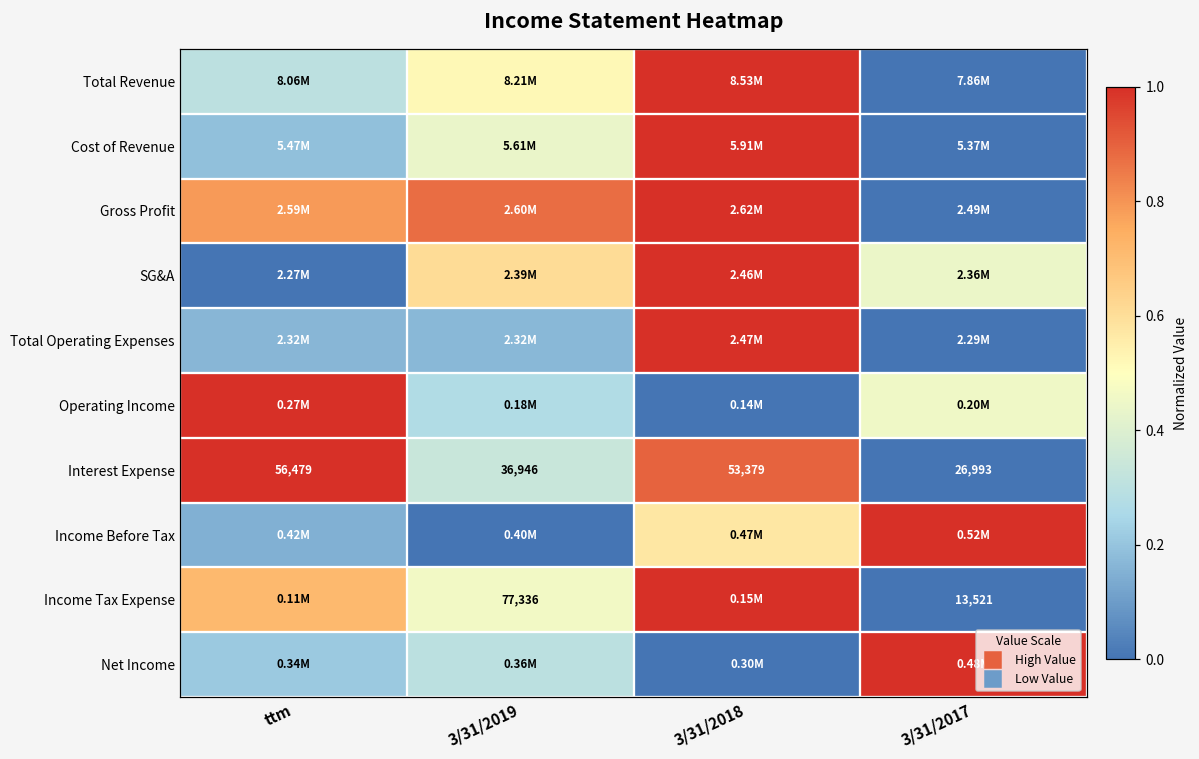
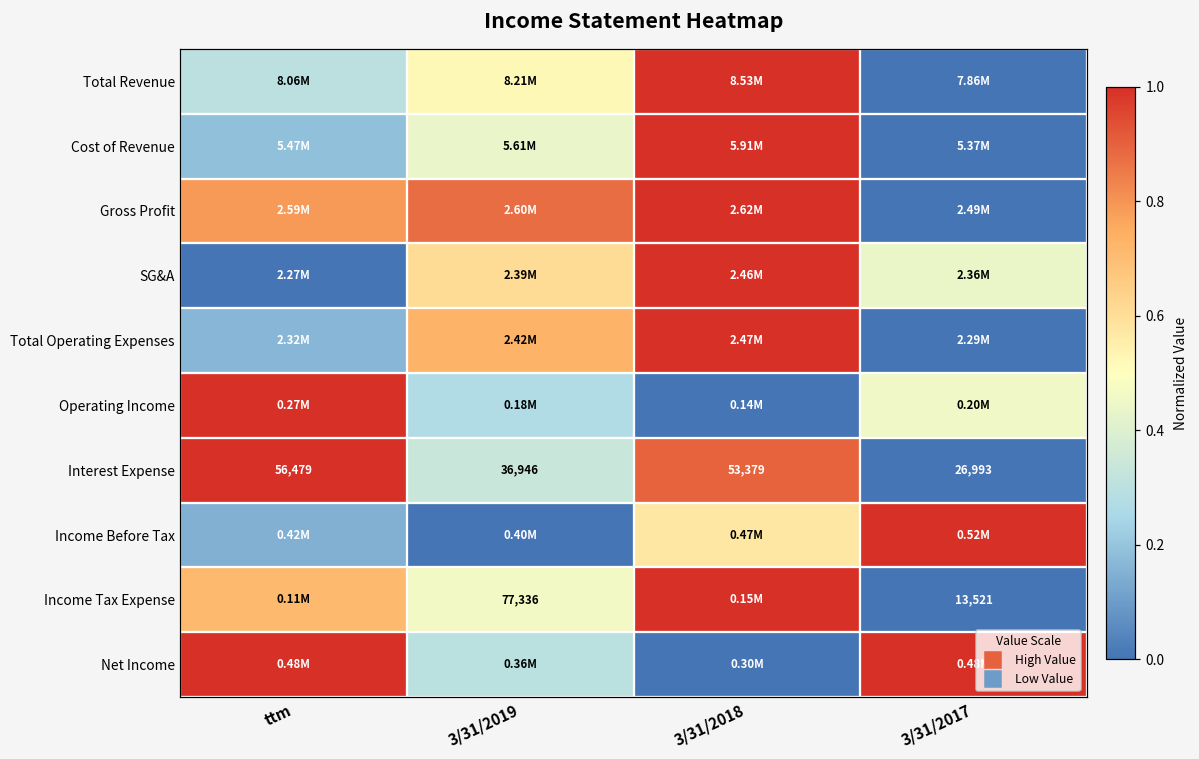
Total Operating Expenses, 3/31/2019: 2.32M -> 2.42M
Net Income, ttm: 0.34M -> 0.48M
